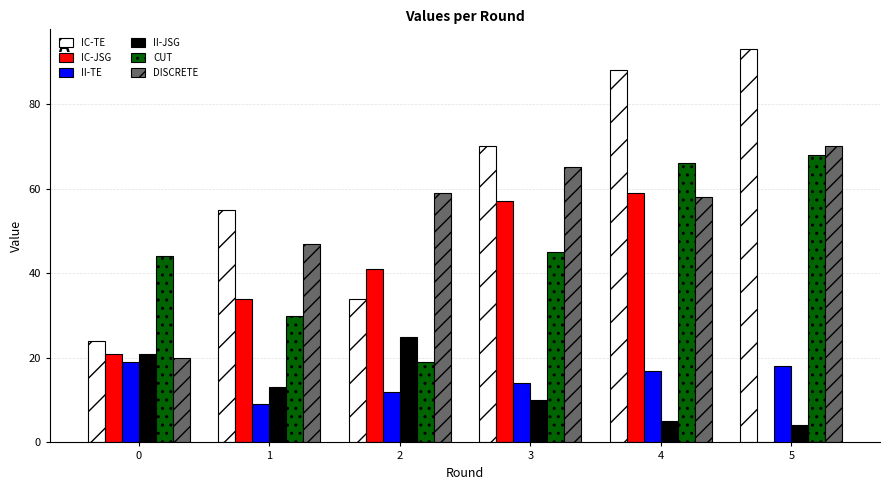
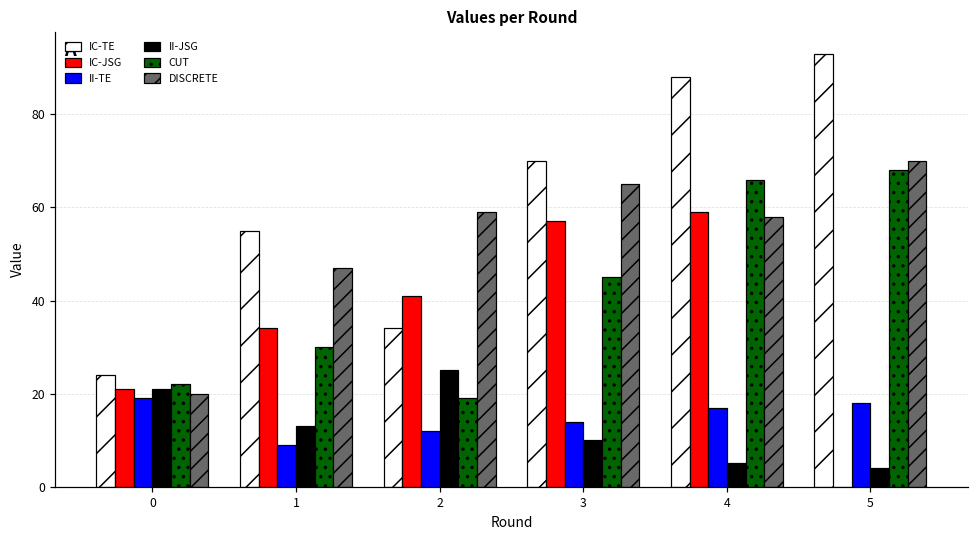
CUT, 0: 44 -> 22
